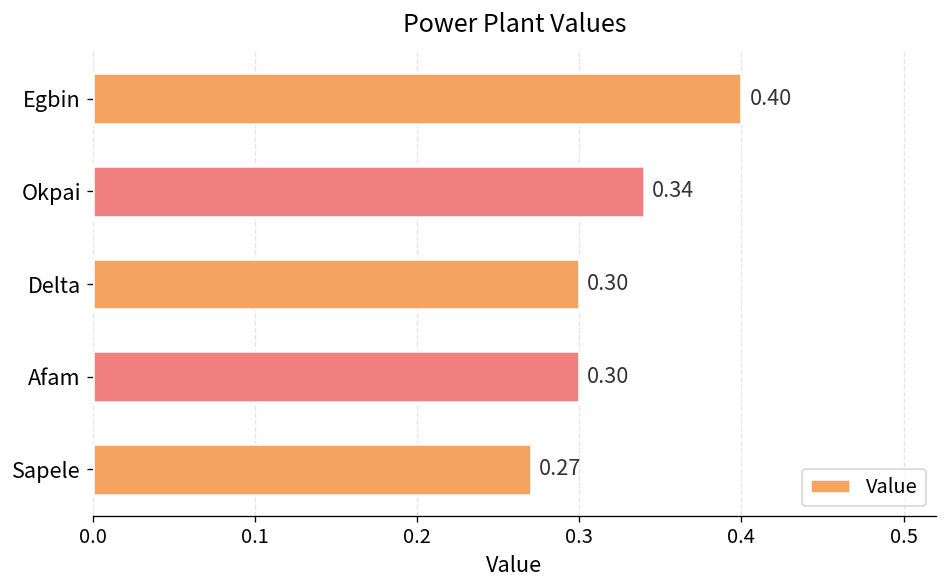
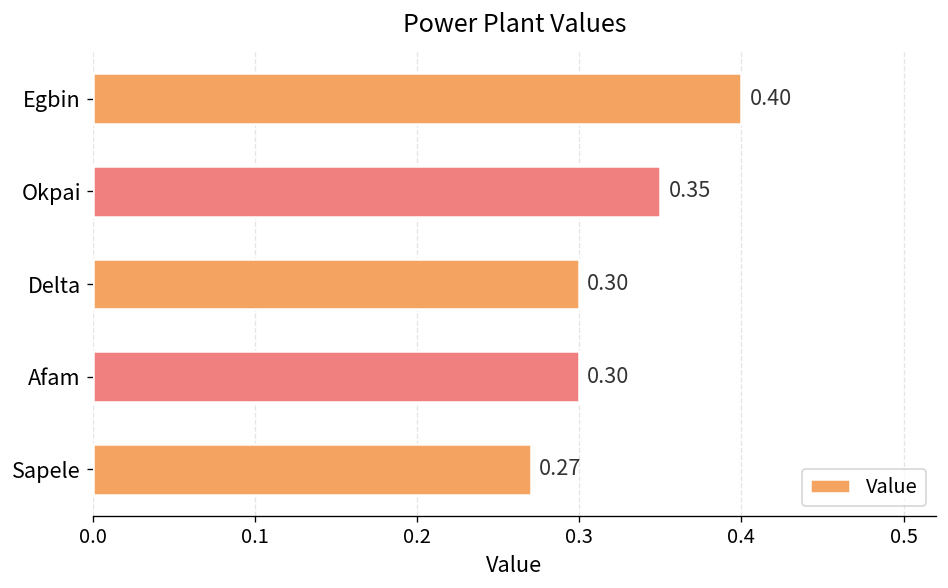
Okpai: 0.34 -> 0.35
